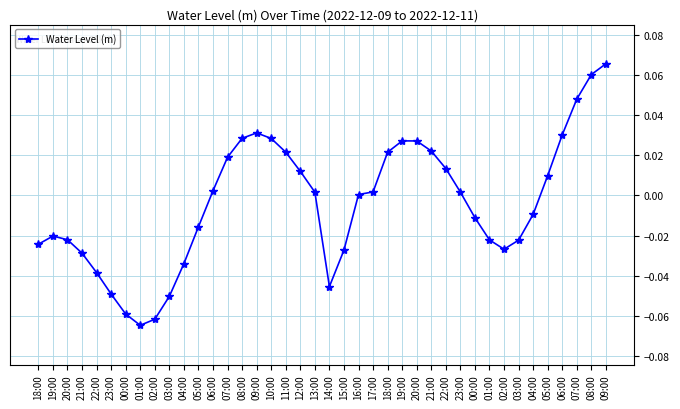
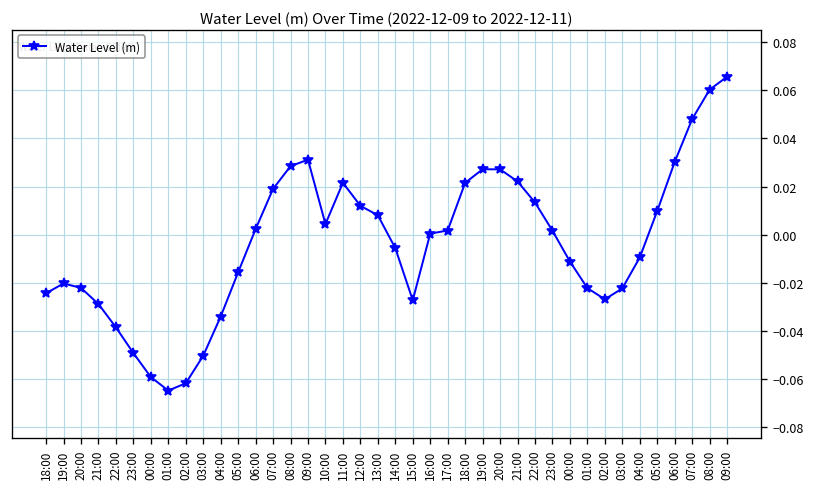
10:00: 0.028 -> 0.004
13:00: 0.002 -> 0.008
14:00: -0.045 -> -0.006
